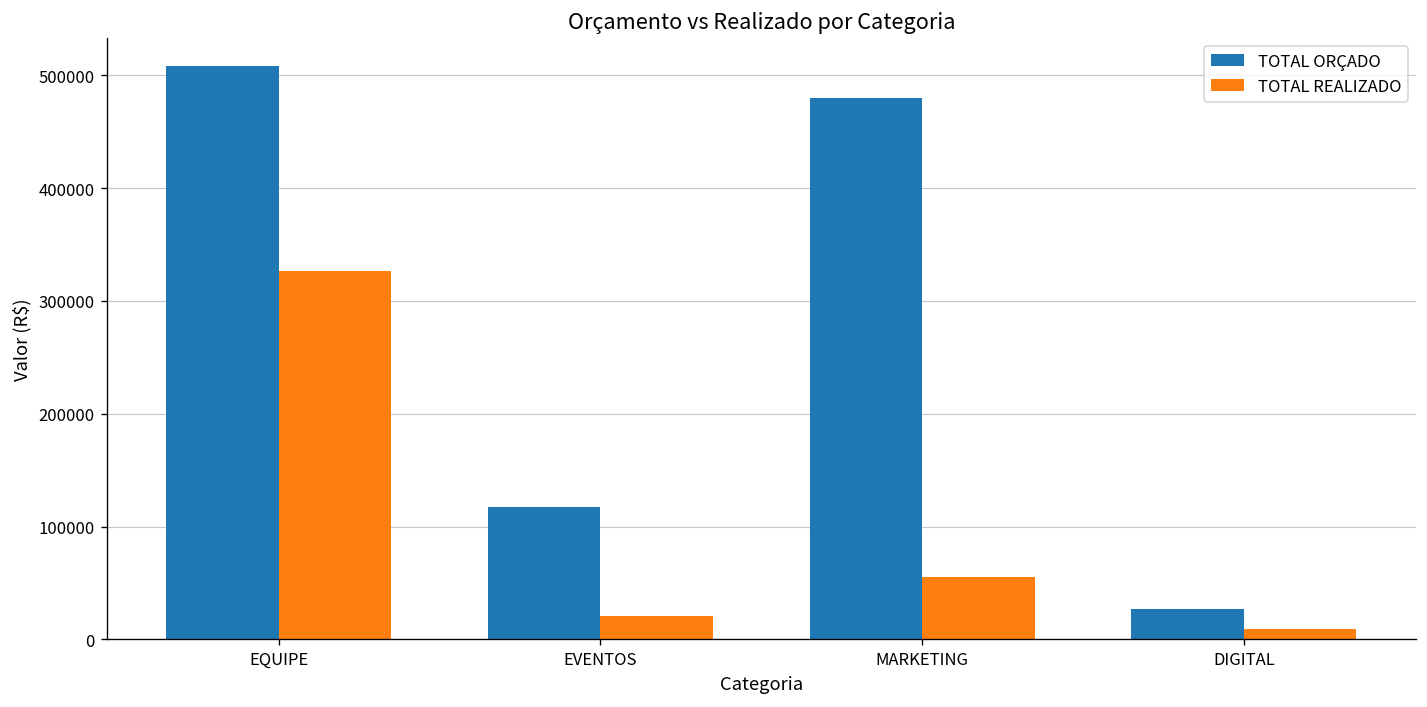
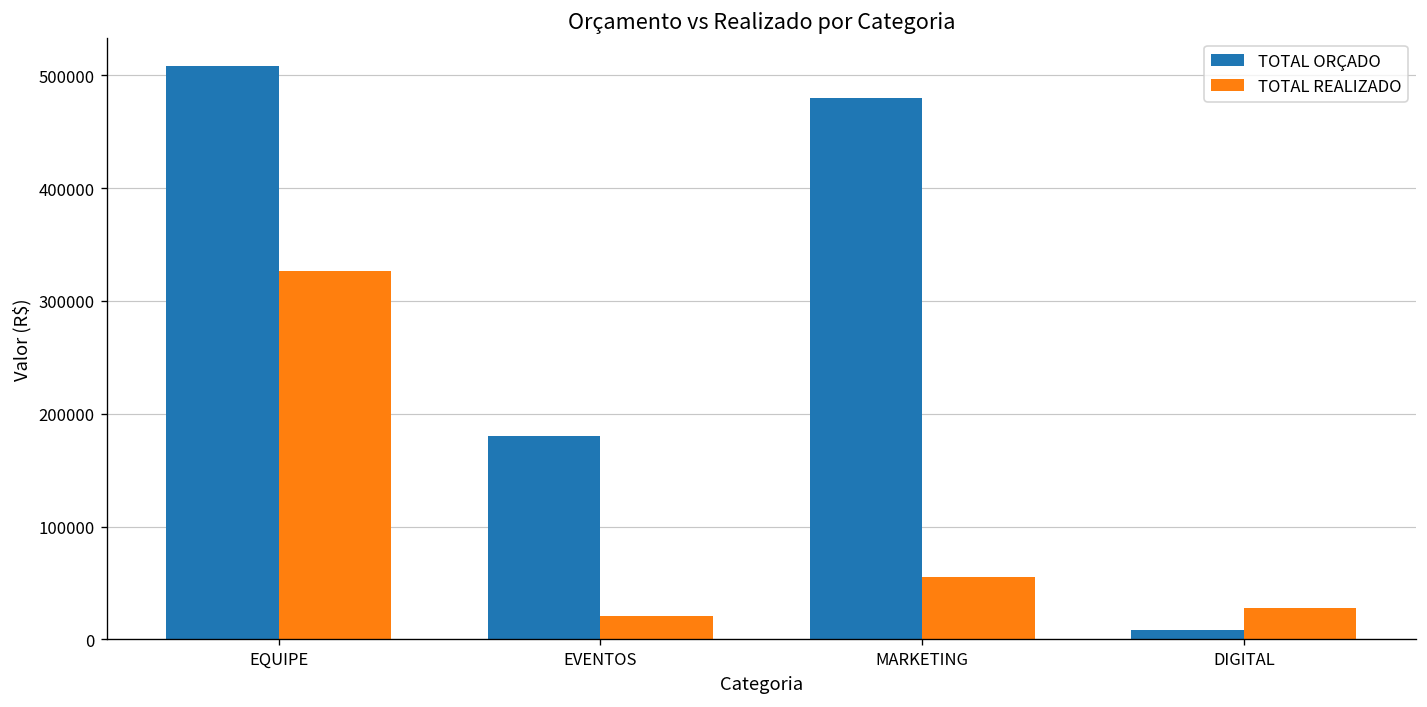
TOTAL ORÇADO, EVENTOS: 120000 -> 180000
TOTAL ORÇADO, DIGITAL: 30000 -> 10000
TOTAL REALIZADO, DIGITAL: 10000 -> 30000
